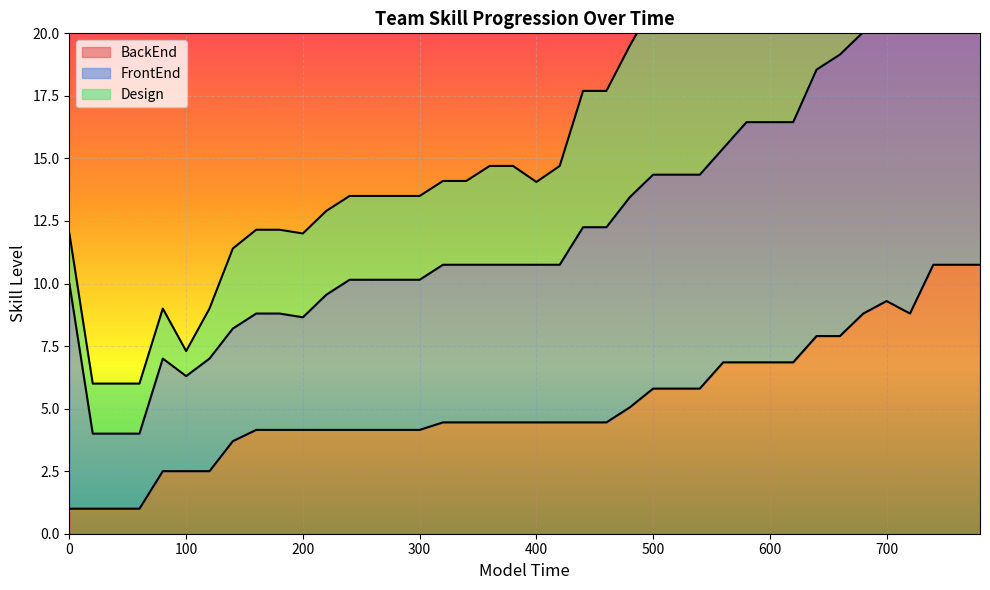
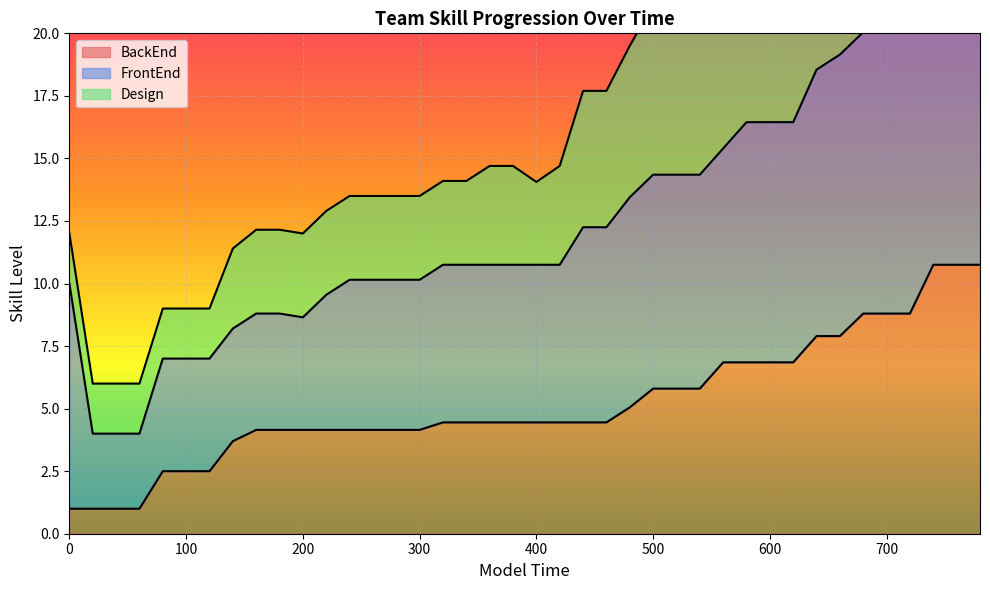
FrontEnd, 100: 3.8 -> 4.5
Design, 100: 1 -> 2
BackEnd, 700: 9.3 -> 8.8
